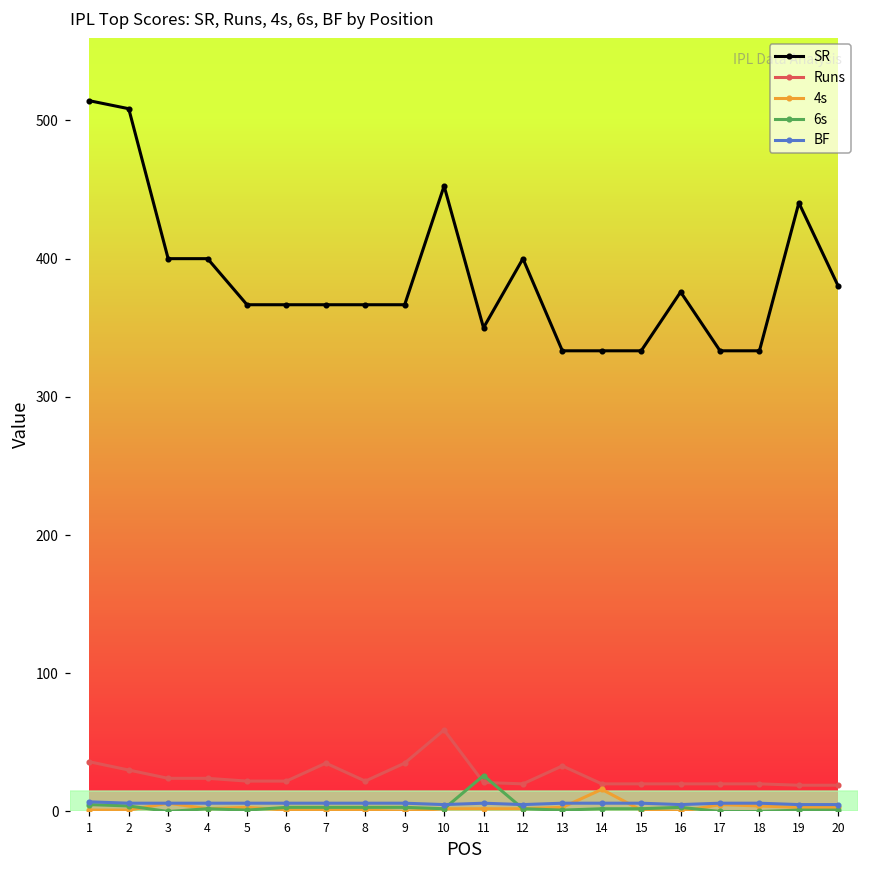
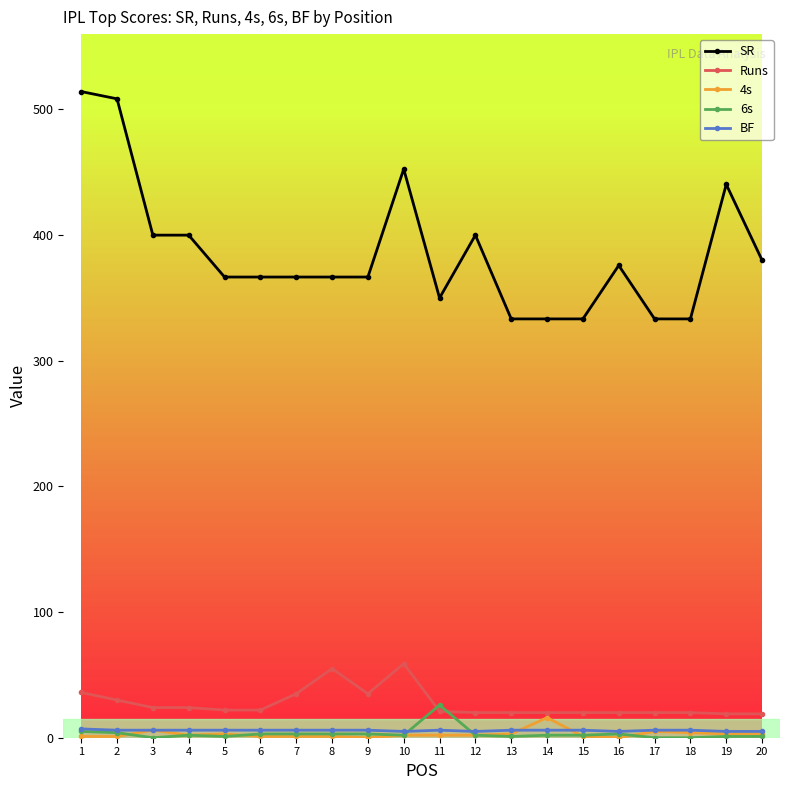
Runs, 8: 22 -> 55
Runs, 13: 33 -> 20
